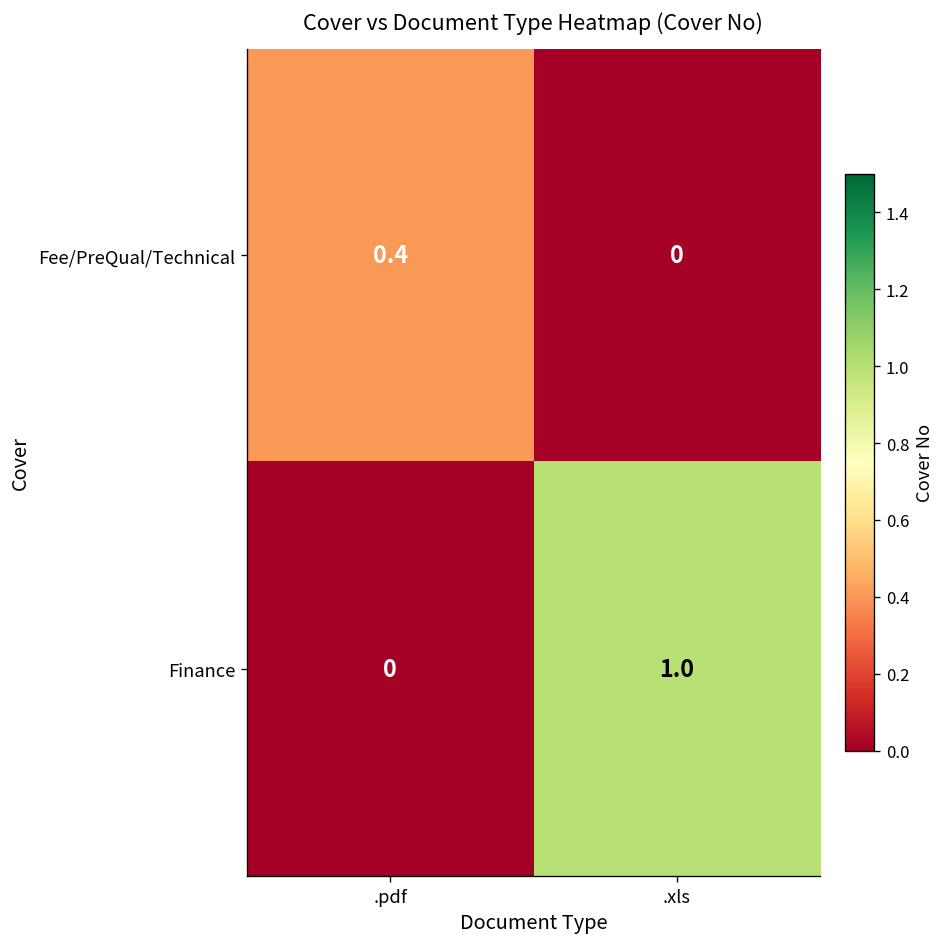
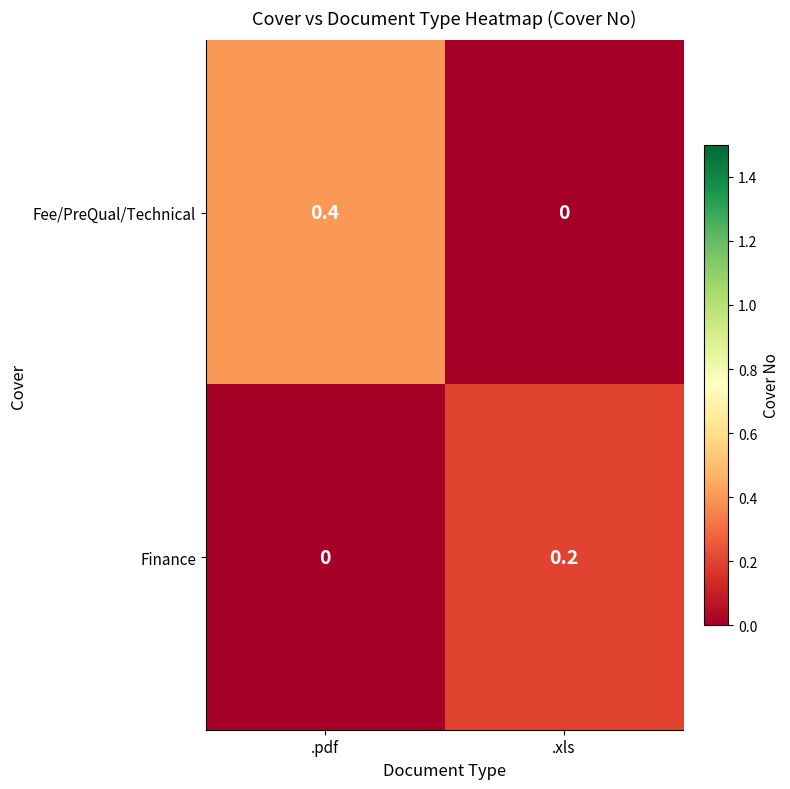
Finance, .xls: 1.0 -> 0.2
